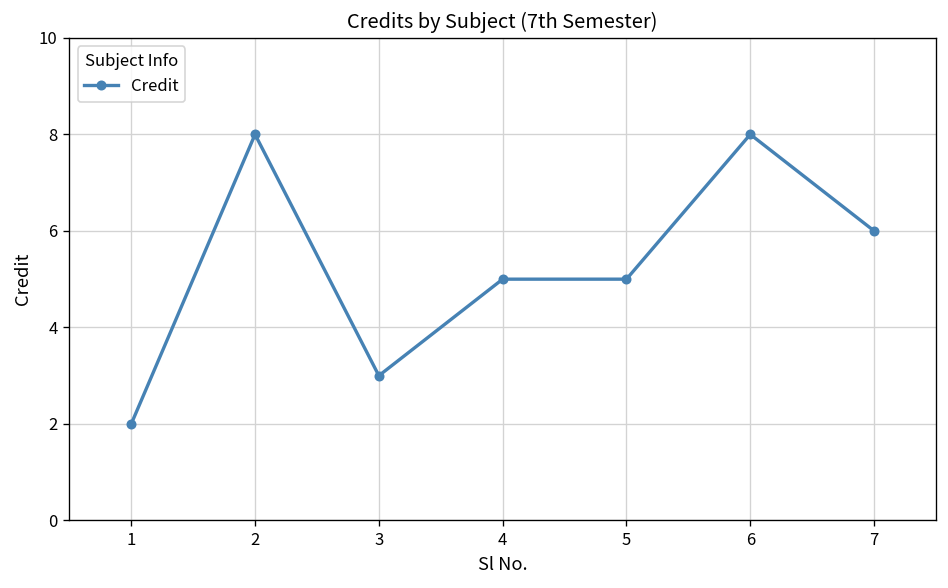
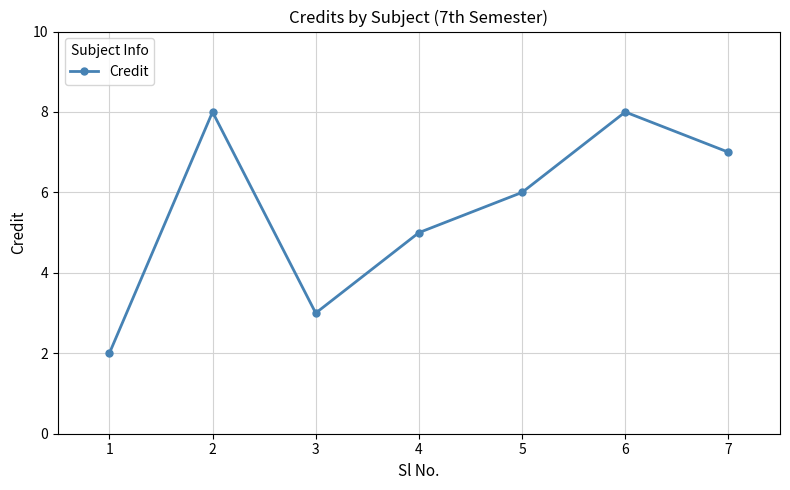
5: 5 -> 6
7: 6 -> 7
